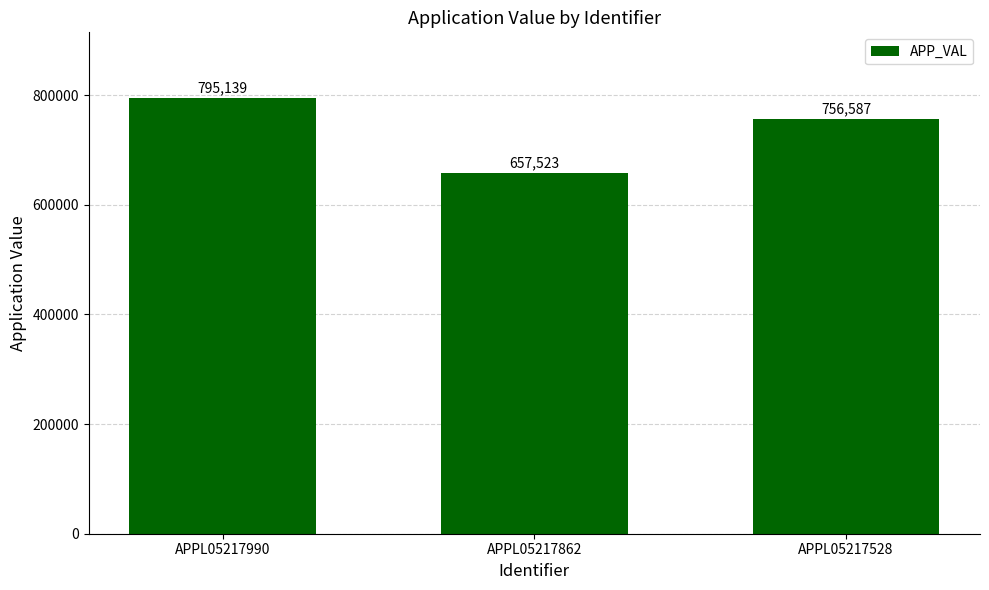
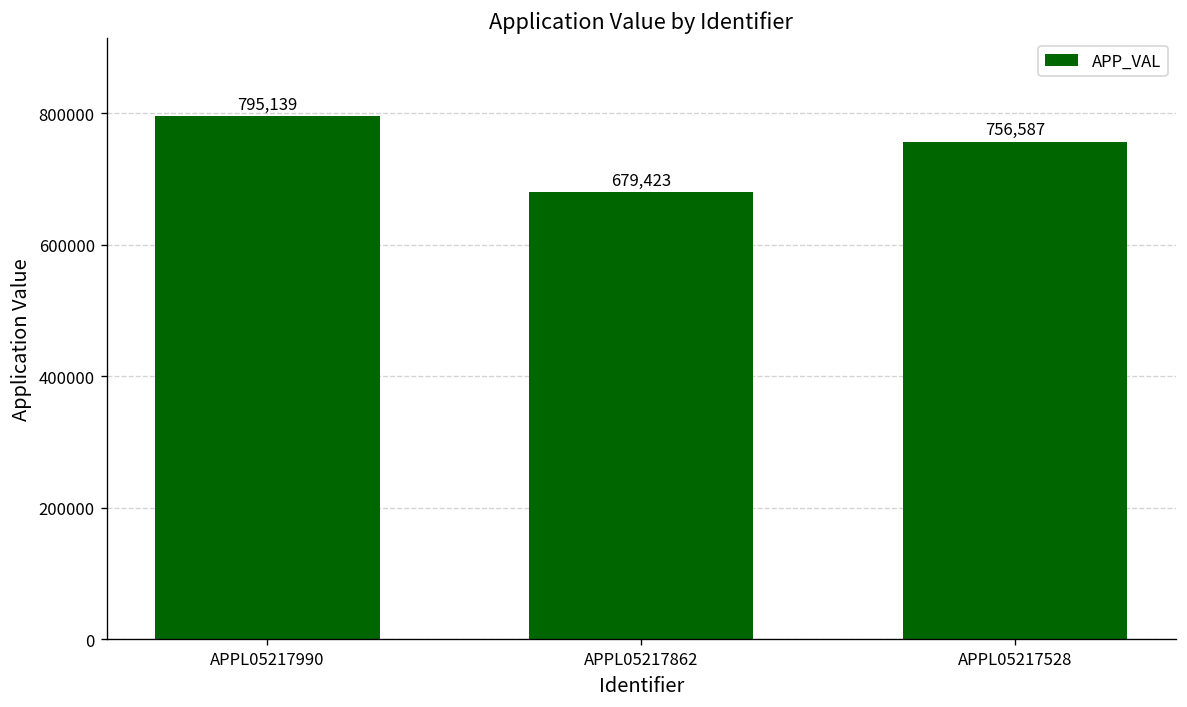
APPL05217862: 657,523 -> 679,423
